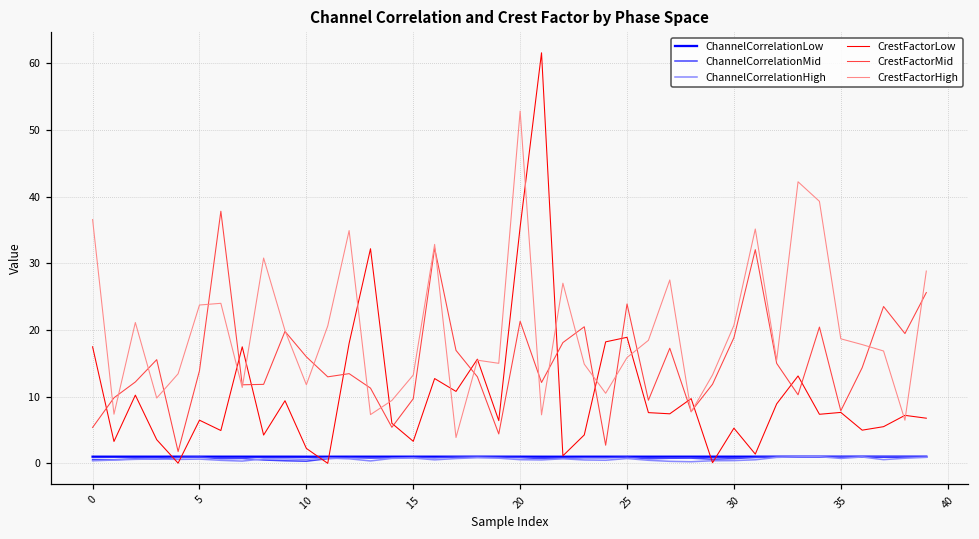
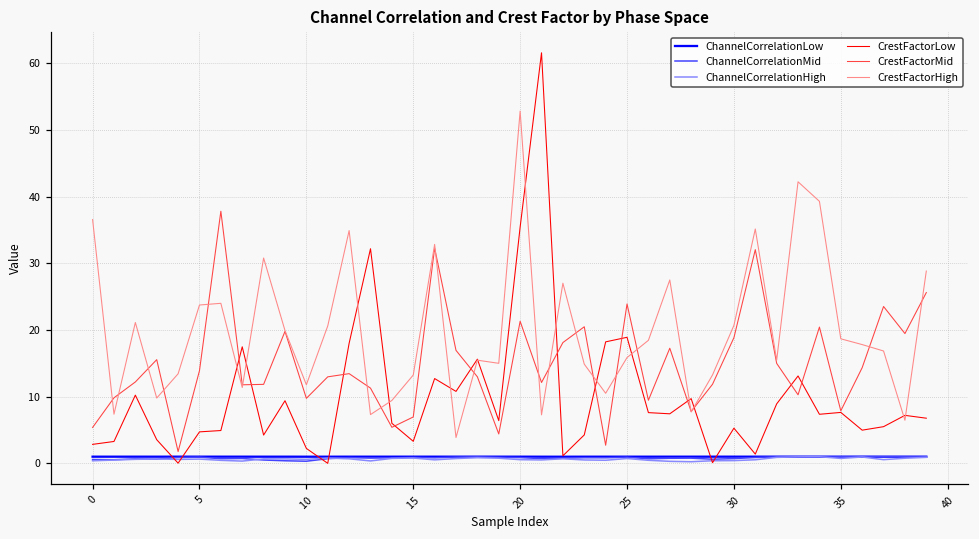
CrestFactorLow, 0: 17 -> 3
CrestFactorLow, 5: 6 -> 5
CrestFactorMid, 10: 16 -> 10
CrestFactorMid, 15: 10 -> 7
